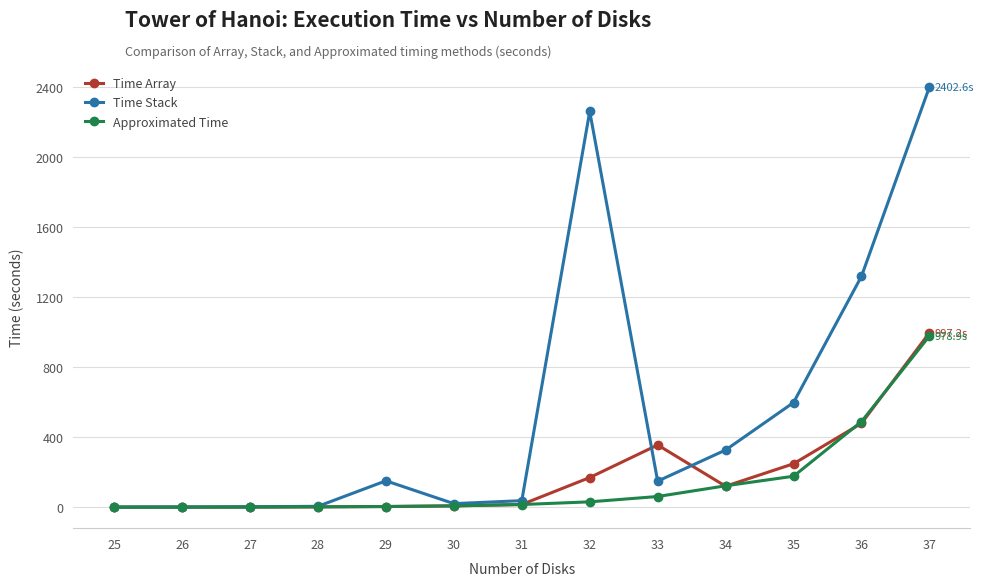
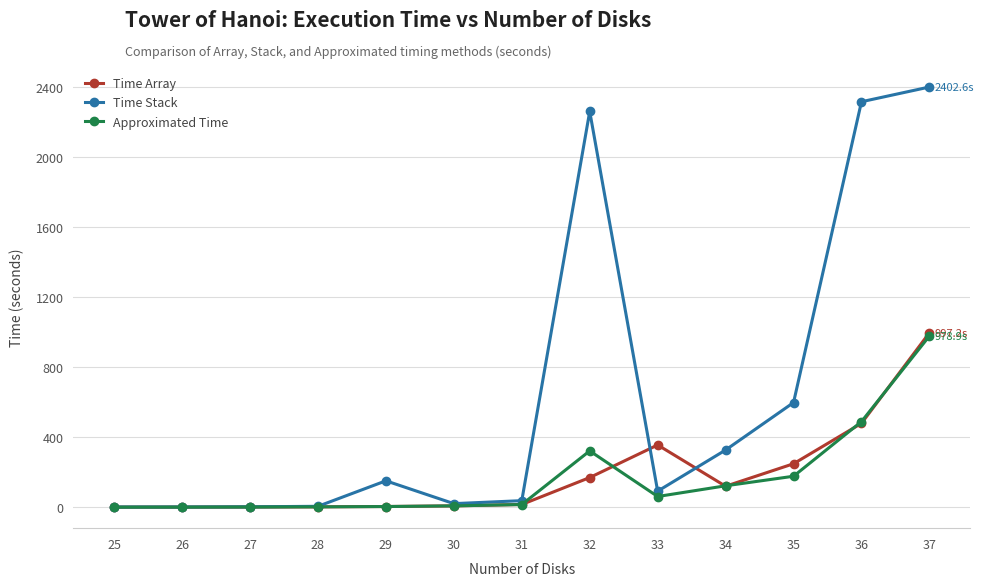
Approximated Time, 32: 30 -> 320
Time Stack, 33: 150 -> 90
Time Stack, 36: 1320 -> 2320
